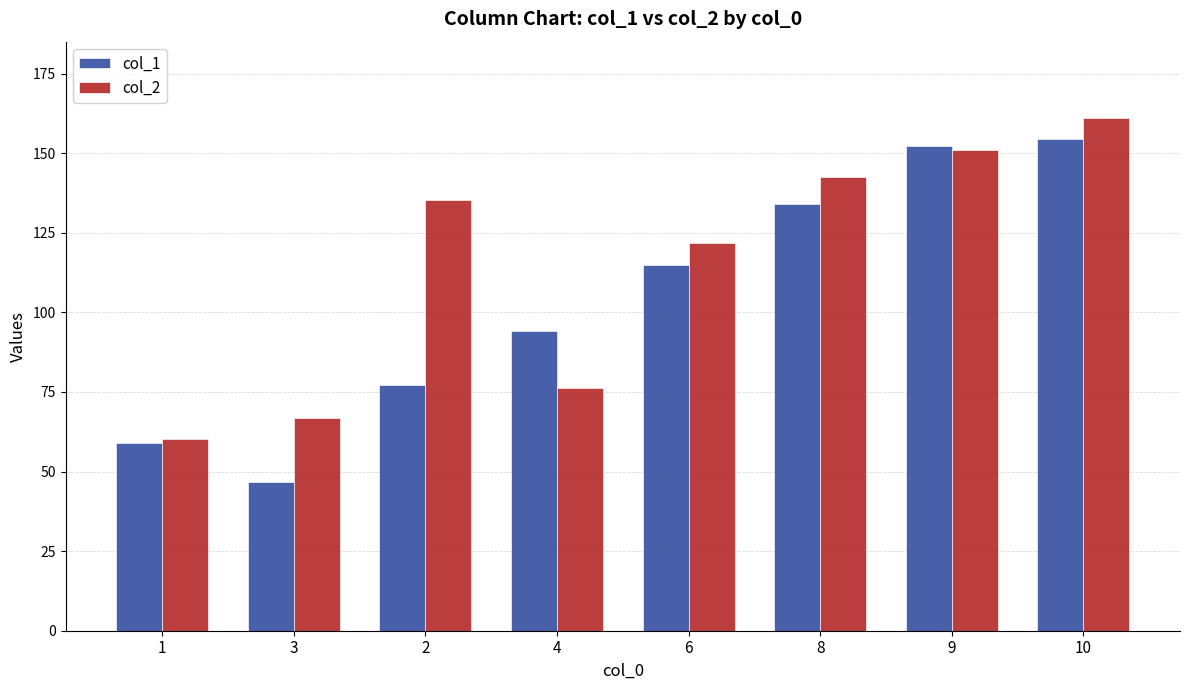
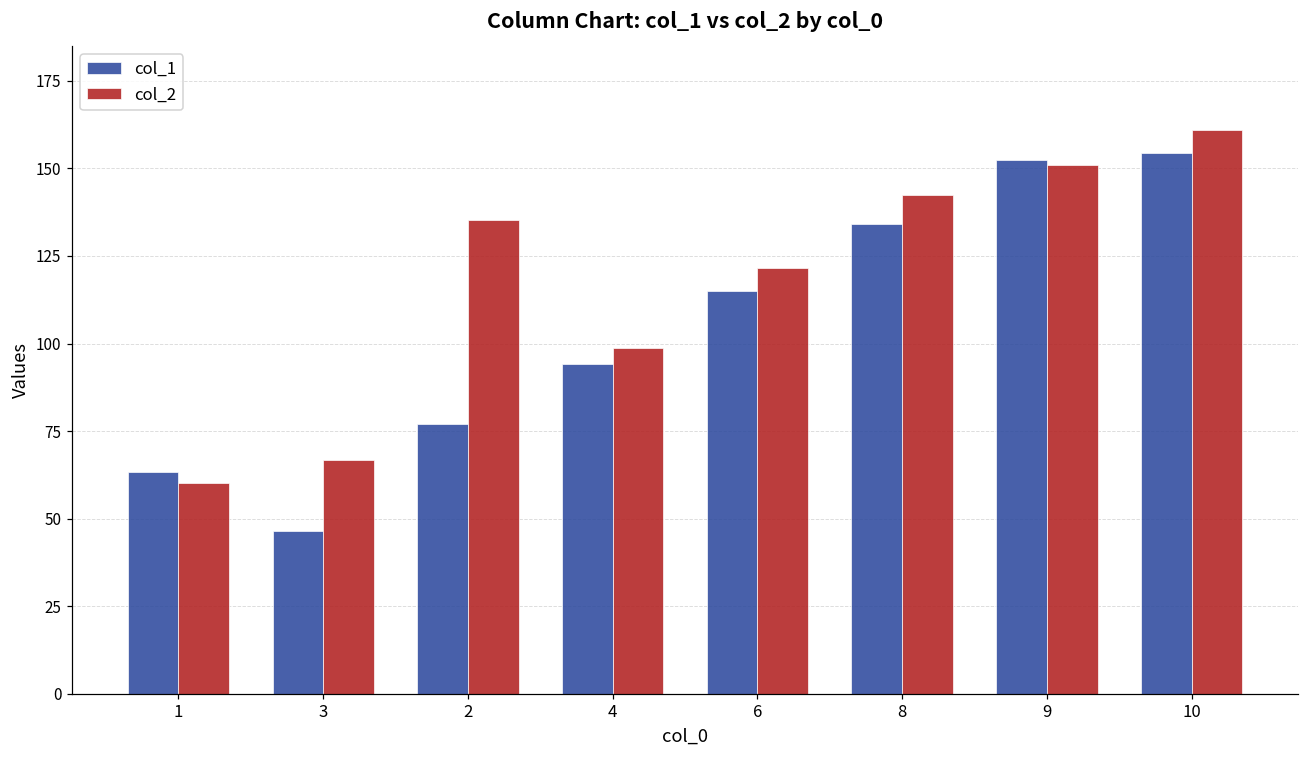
col_1, 1: 59 -> 63
col_2, 4: 76 -> 99
